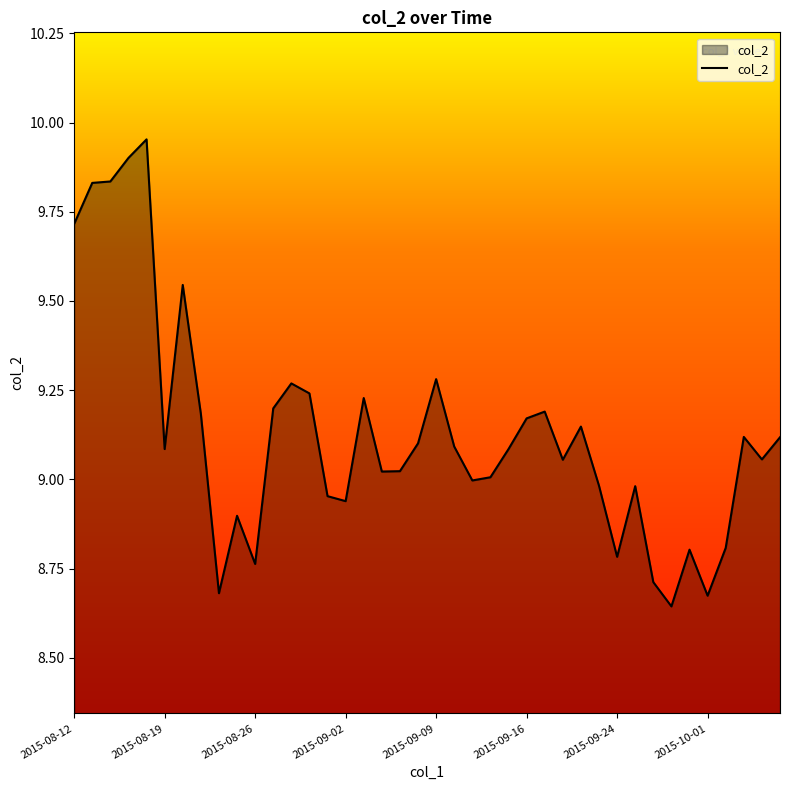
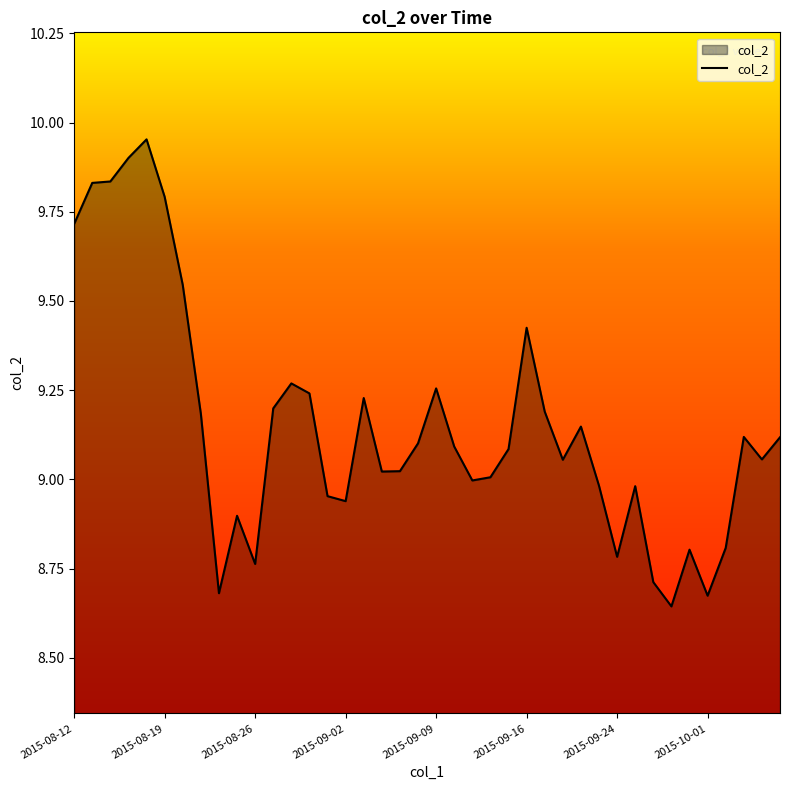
2015-08-19: 9.09 -> 9.79
2015-09-09: 9.28 -> 9.26
2015-09-16: 9.17 -> 9.43
